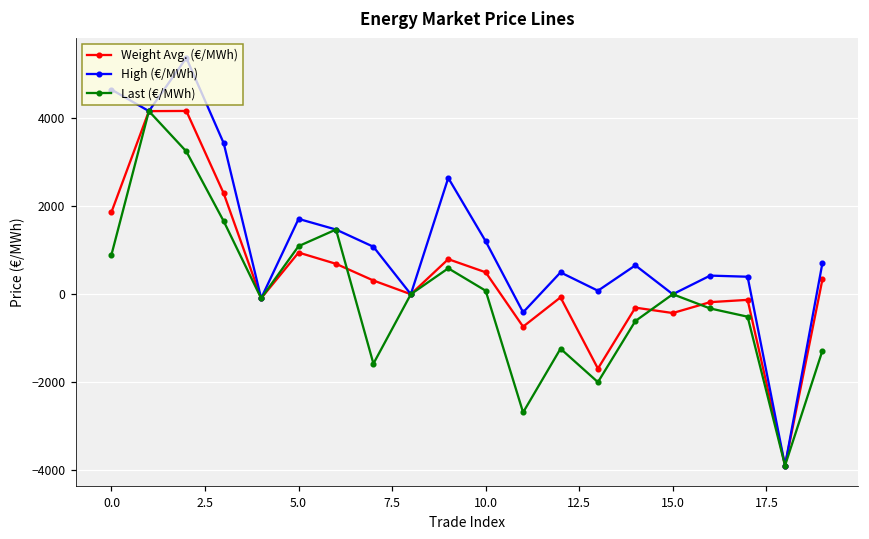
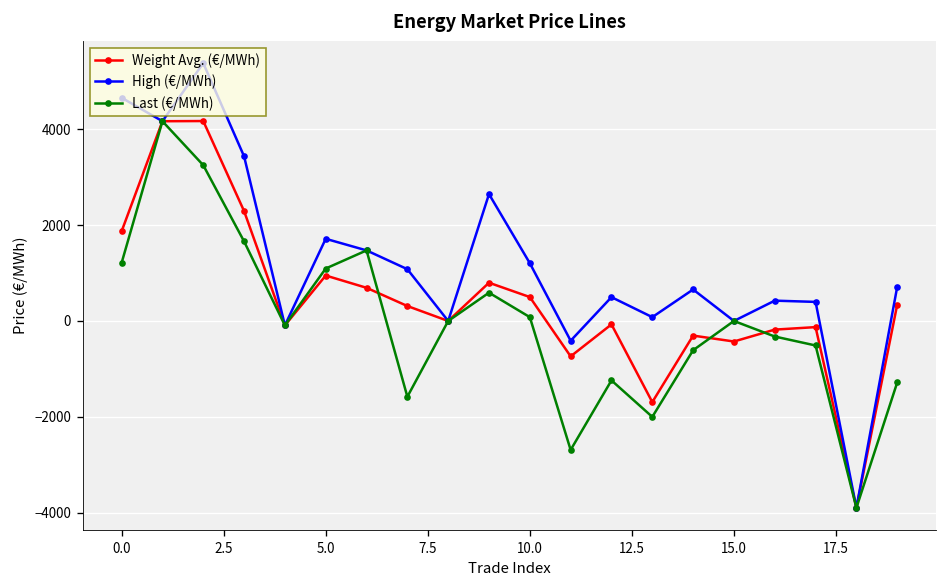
Last (€/MWh), 0.0: 900 -> 1200
